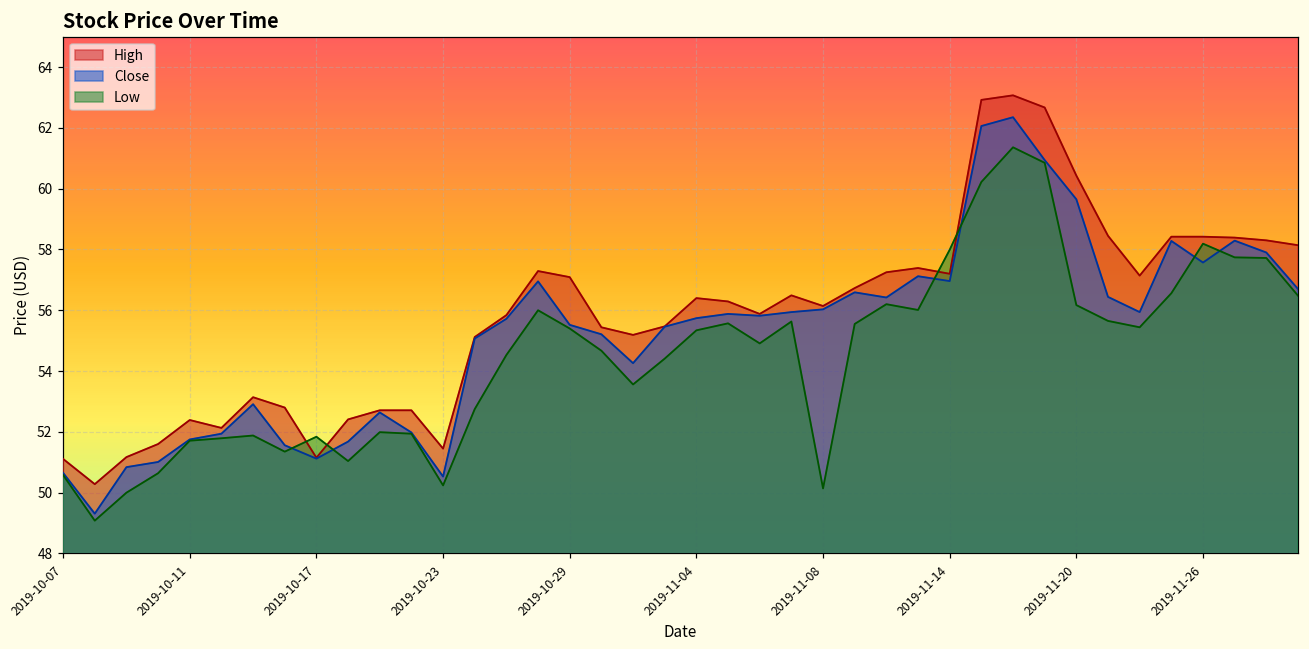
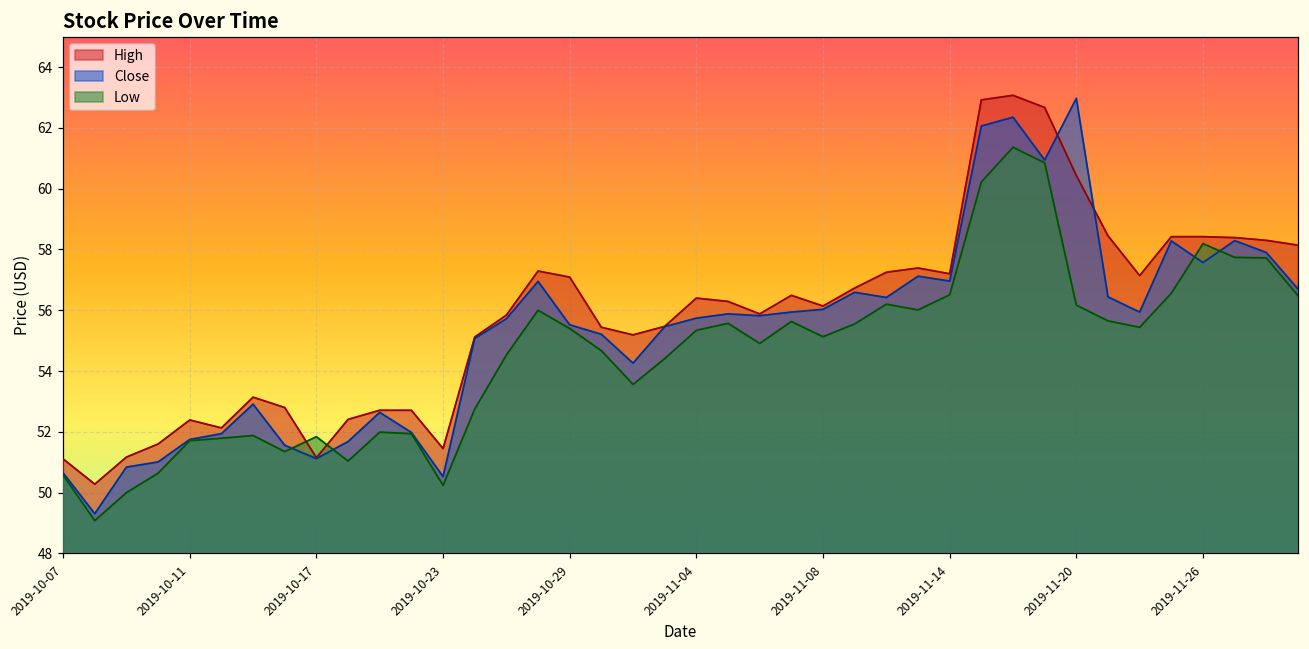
Low, 2019-11-08: 50.1 -> 55.1
Low, 2019-11-14: 58.0 -> 56.5
Close, 2019-11-20: 59.7 -> 63.0
